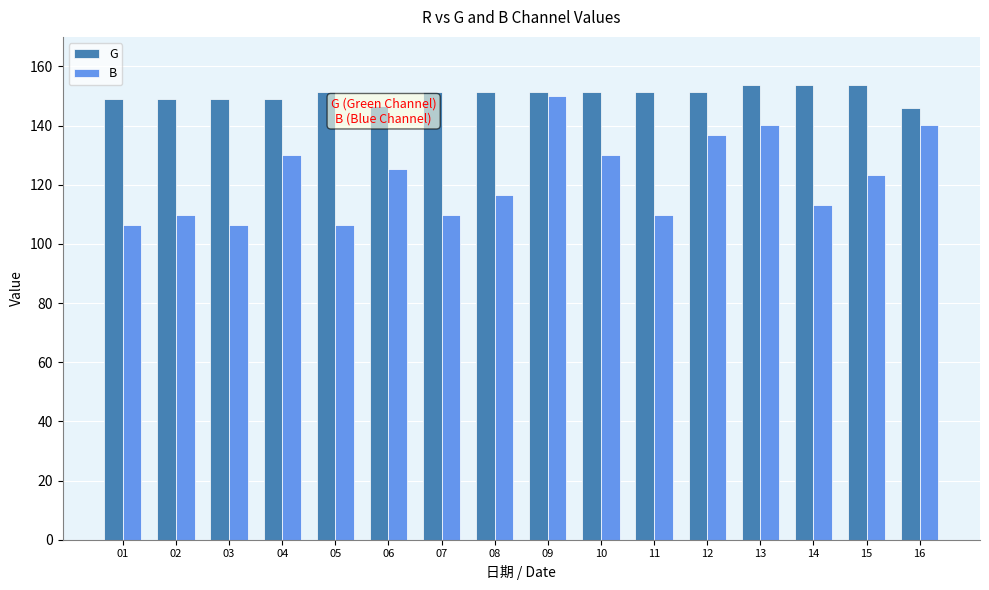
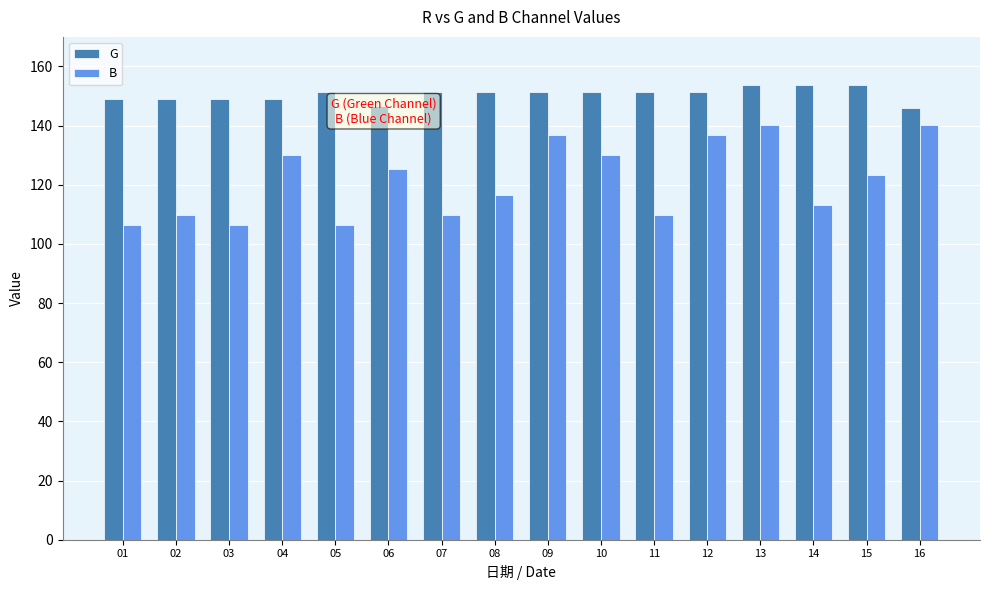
B, 09: 150 -> 137
